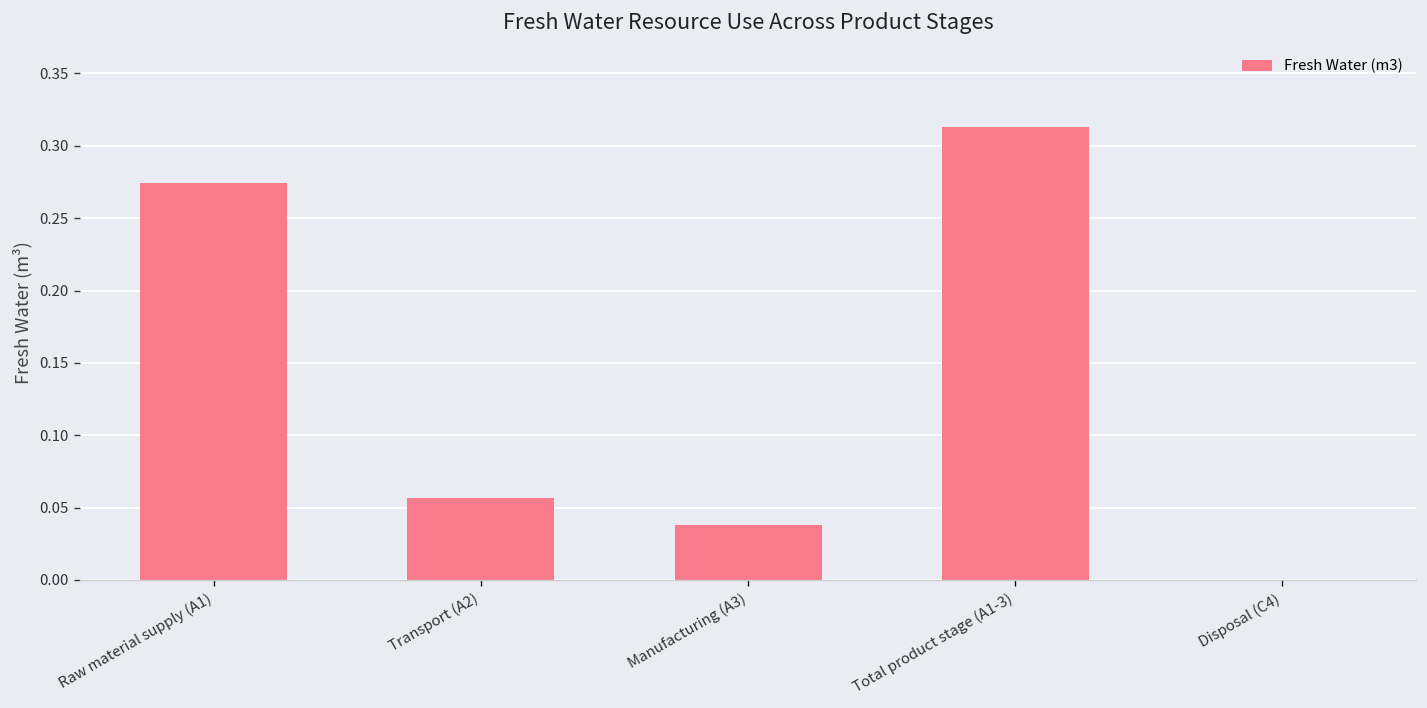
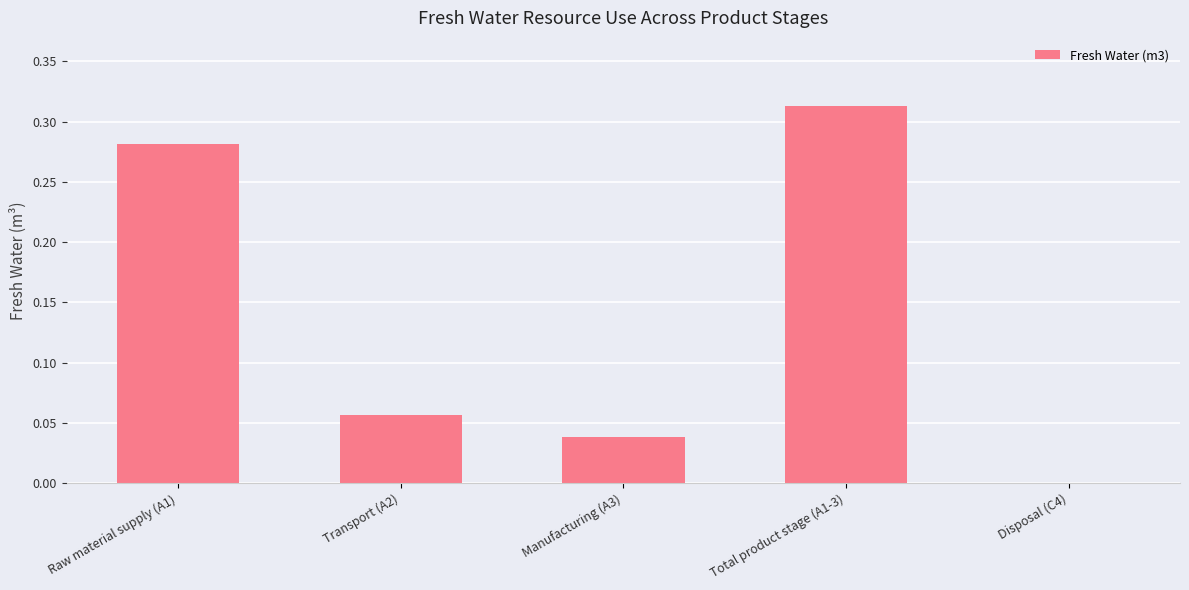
Raw material supply (A1): 0.274 -> 0.281
